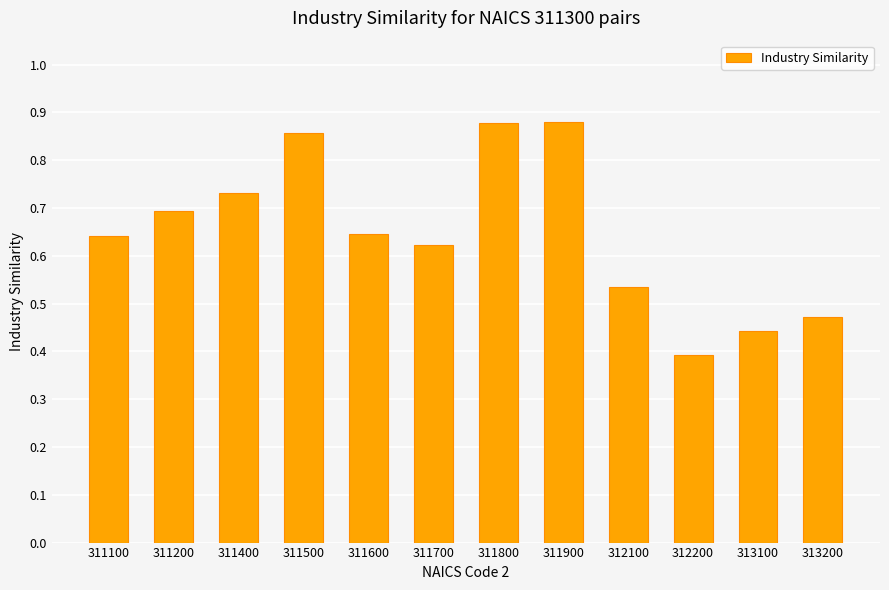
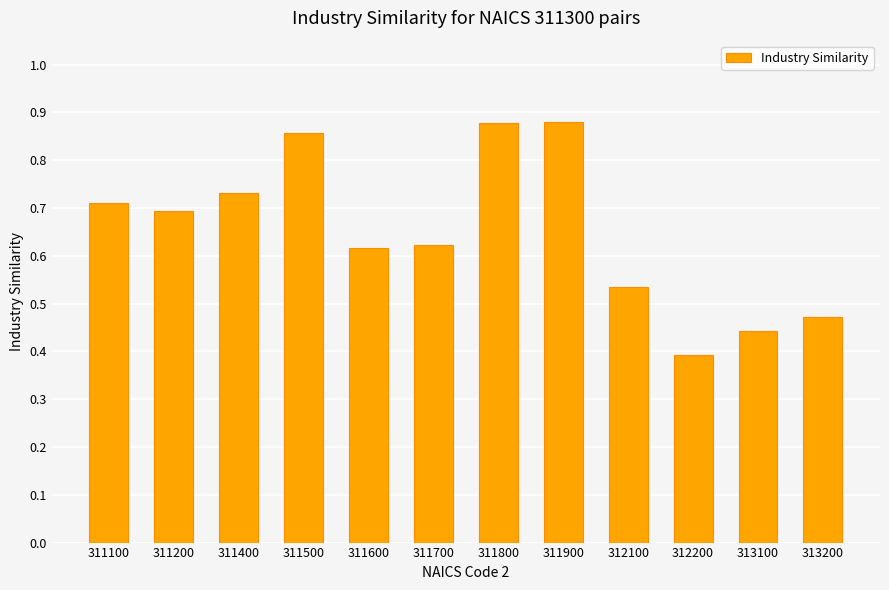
311100: 0.64 -> 0.71
311600: 0.65 -> 0.62
